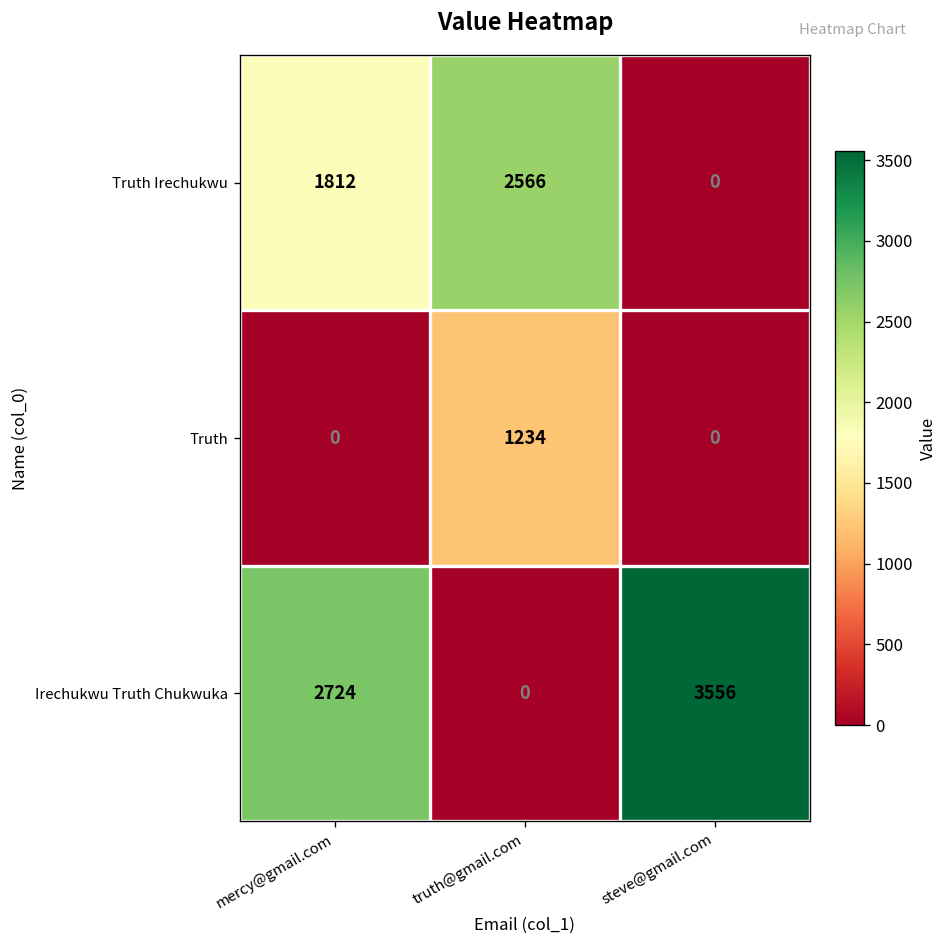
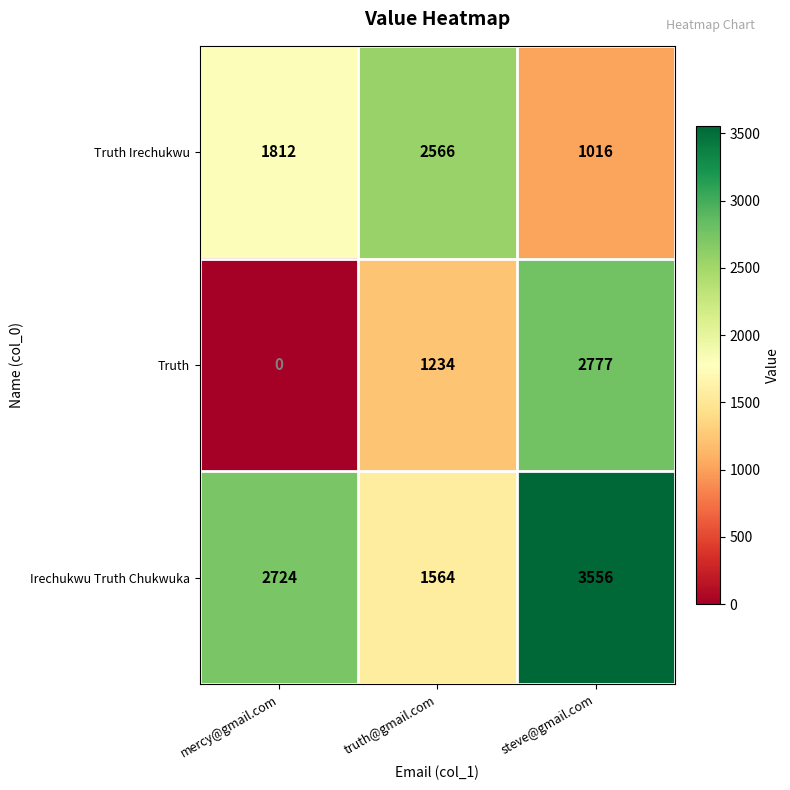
Truth Irechukwu, steve@gmail.com: 0 -> 1016
Truth, steve@gmail.com: 0 -> 2777
Irechukwu Truth Chukwuka, truth@gmail.com: 0 -> 1564
